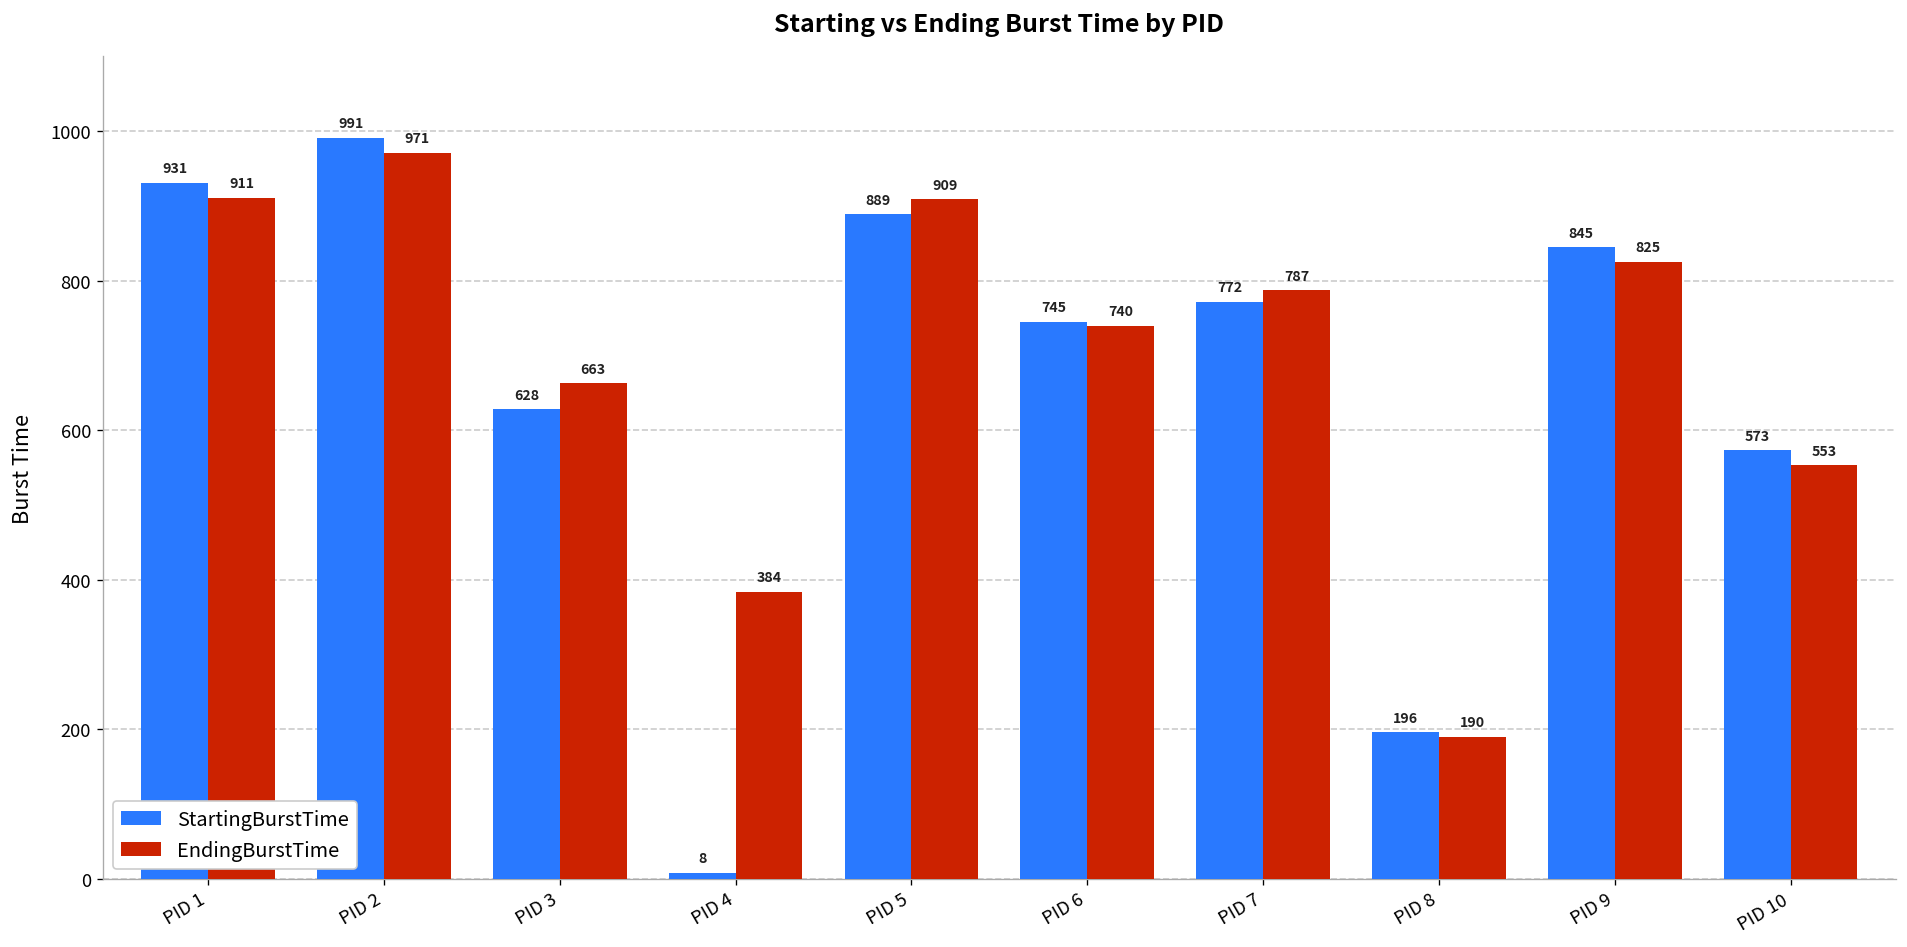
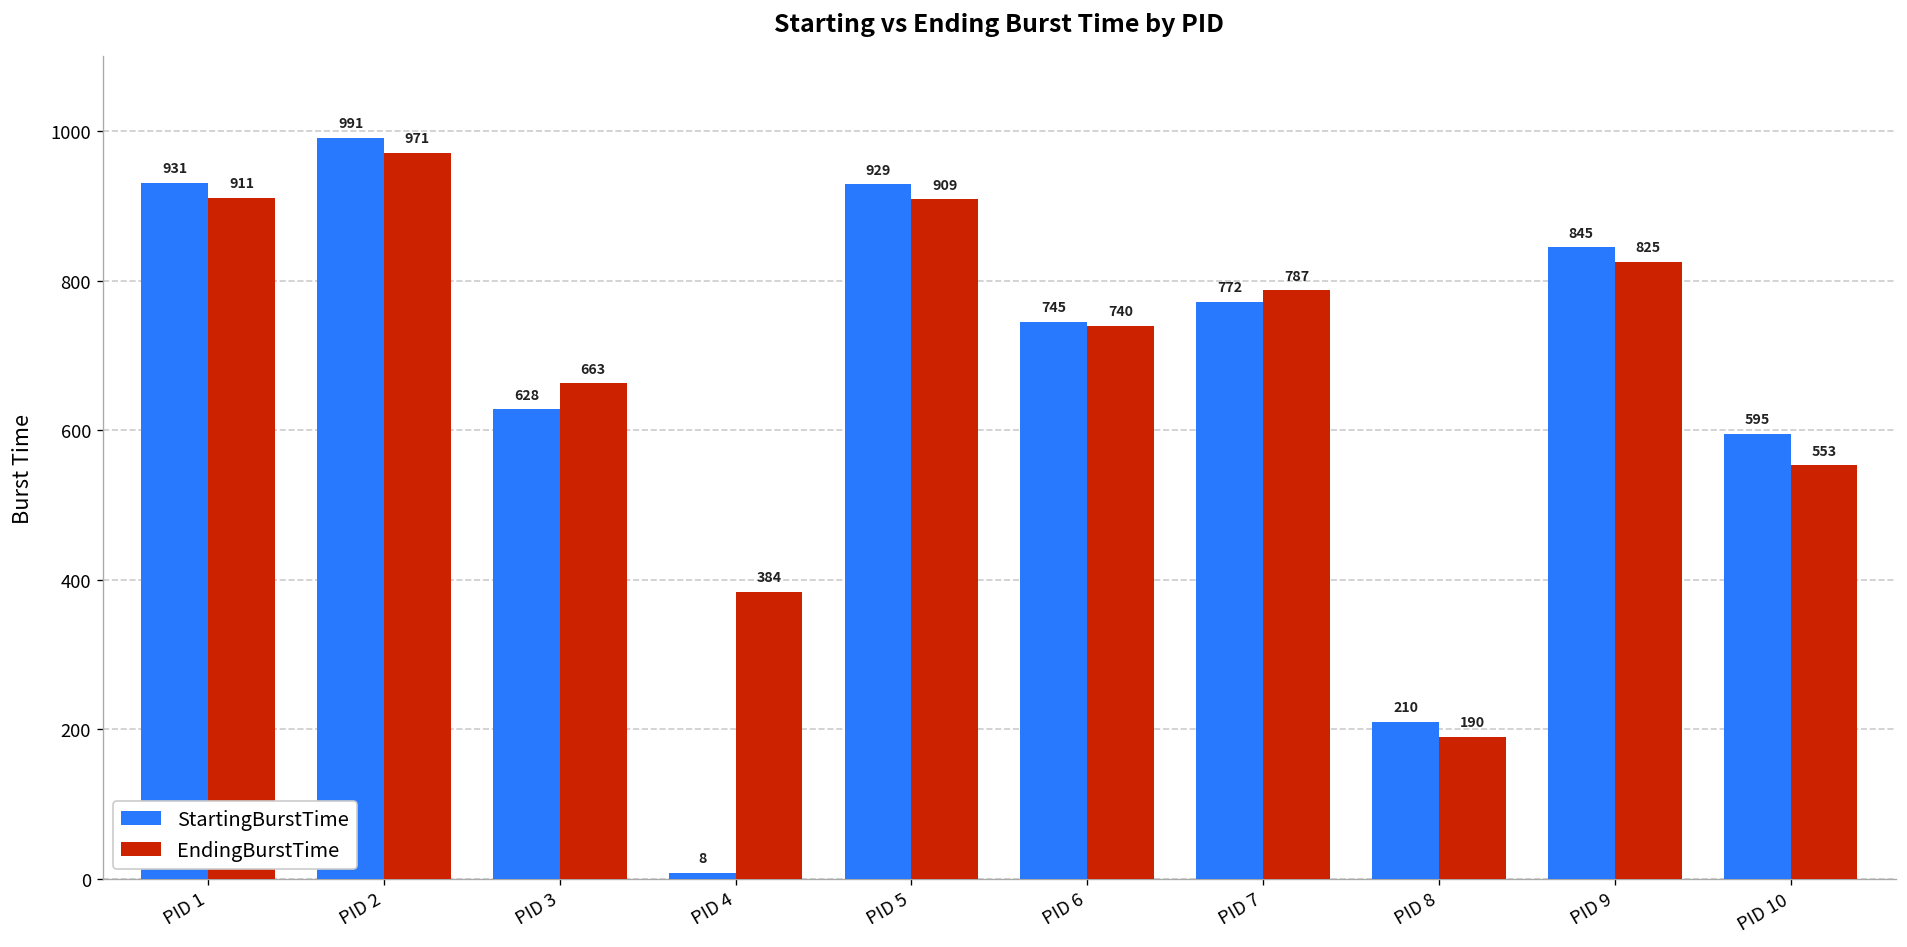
StartingBurstTime, PID 5: 889 -> 929
StartingBurstTime, PID 8: 196 -> 210
StartingBurstTime, PID 10: 573 -> 595
